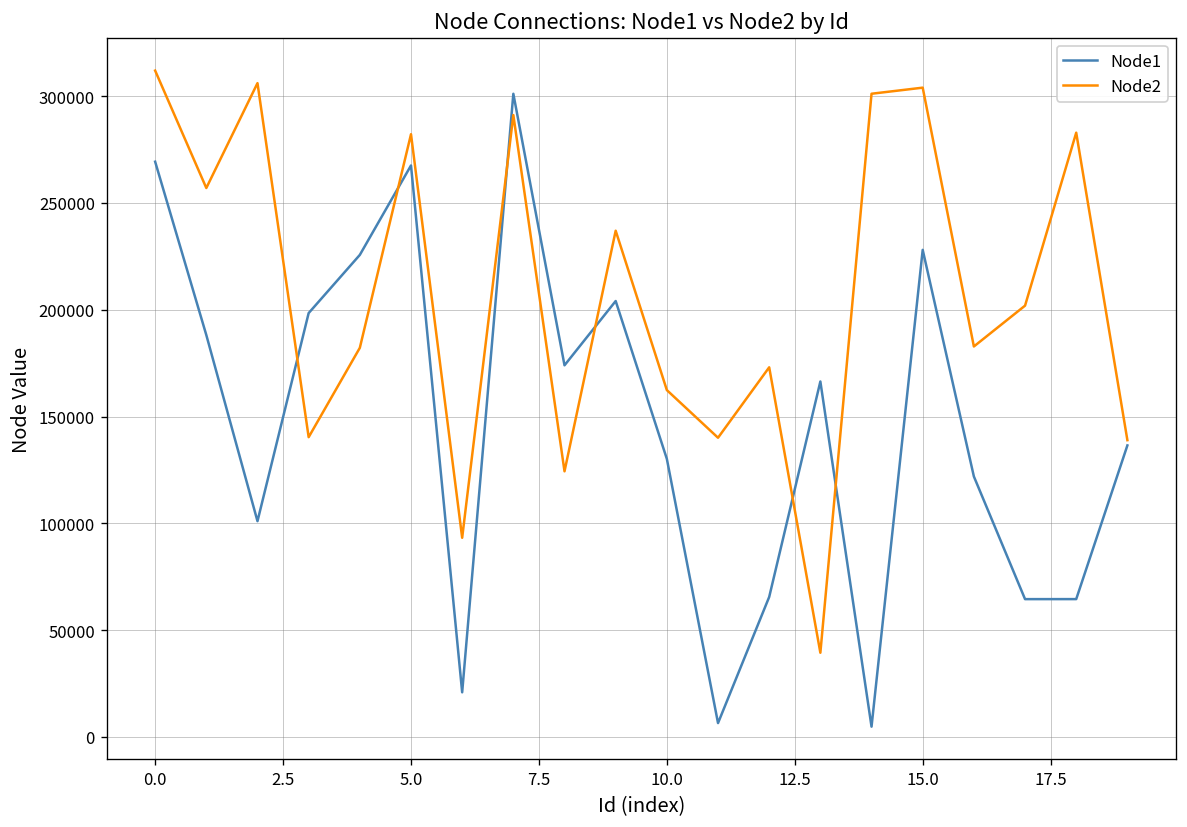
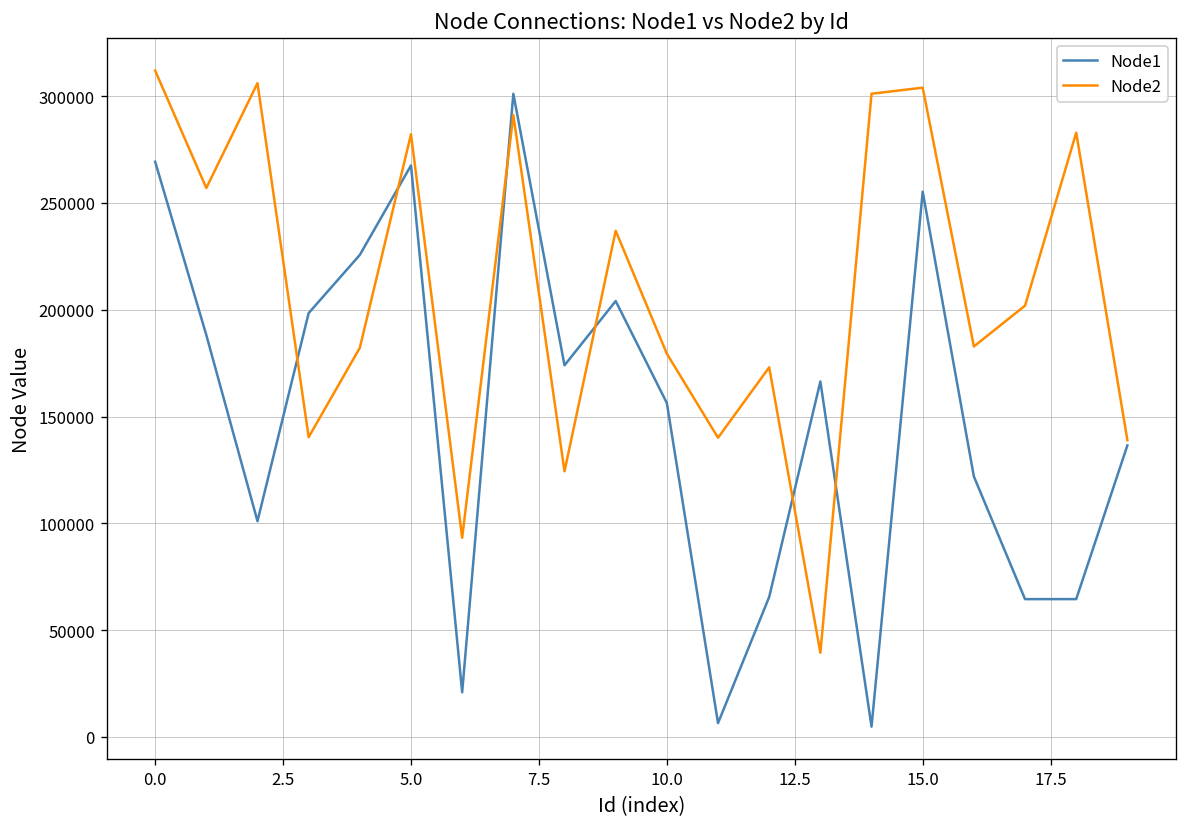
Node1, 10.0: 130000 -> 156000
Node2, 10.0: 162000 -> 179000
Node1, 15.0: 228000 -> 255000
